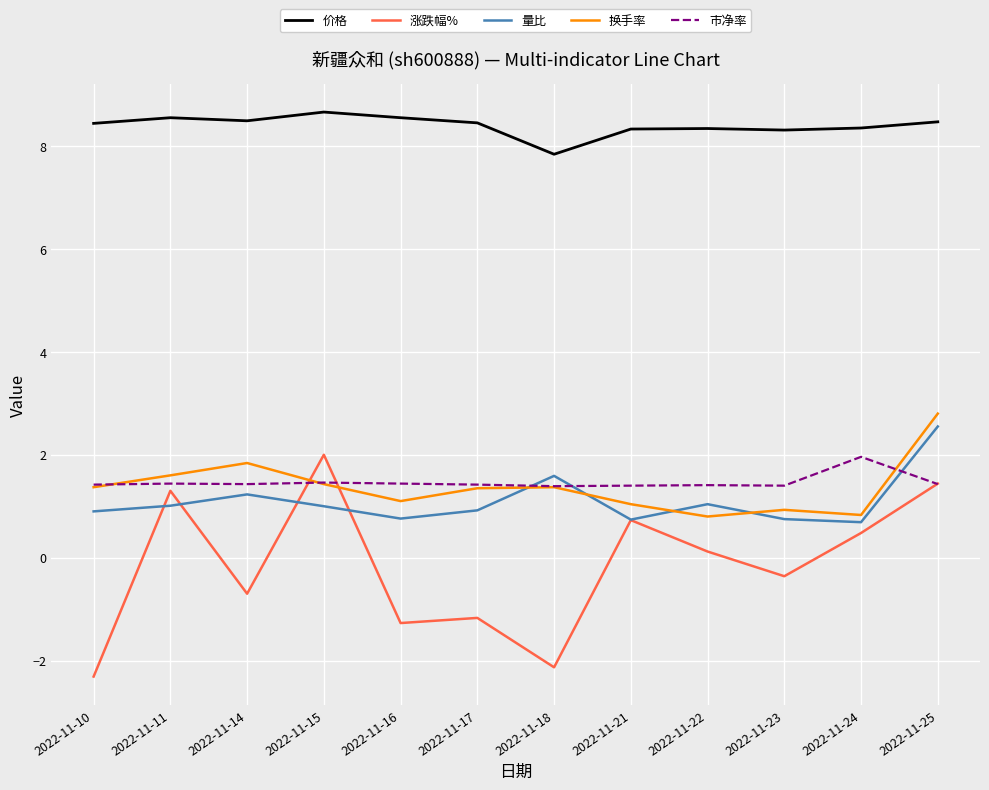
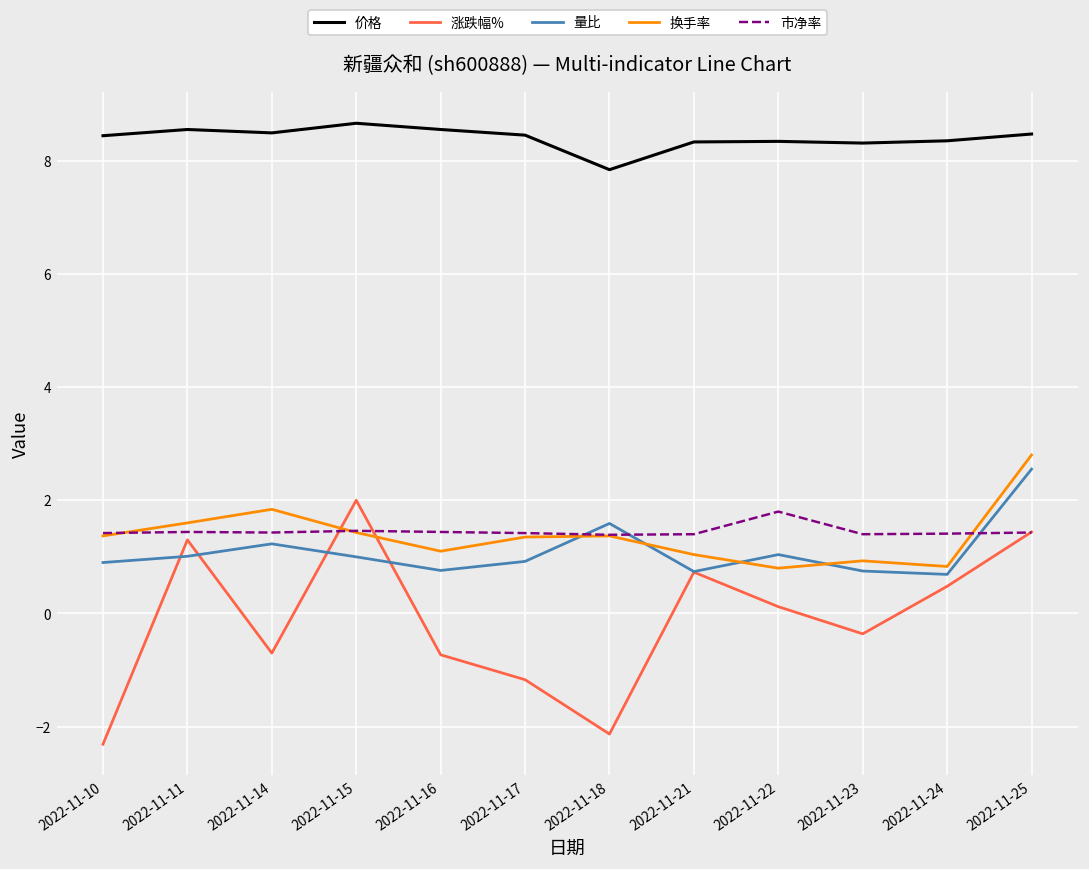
涨跌幅%, 2022-11-16: -1.3 -> -0.7
市净率, 2022-11-22: 1.4 -> 1.8
市净率, 2022-11-24: 2.0 -> 1.4
